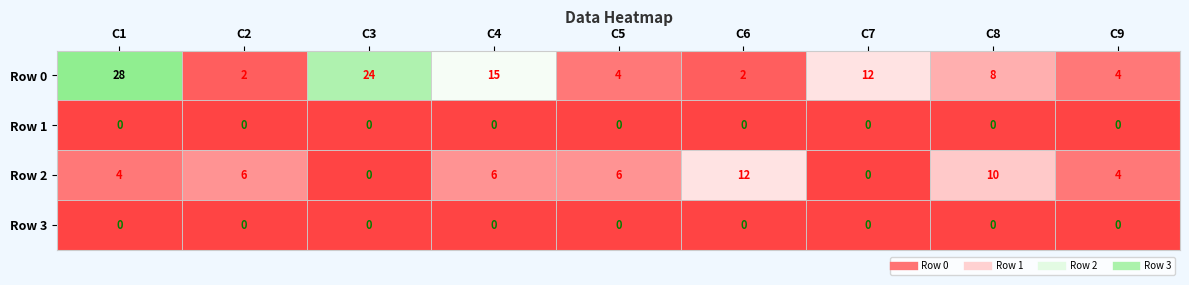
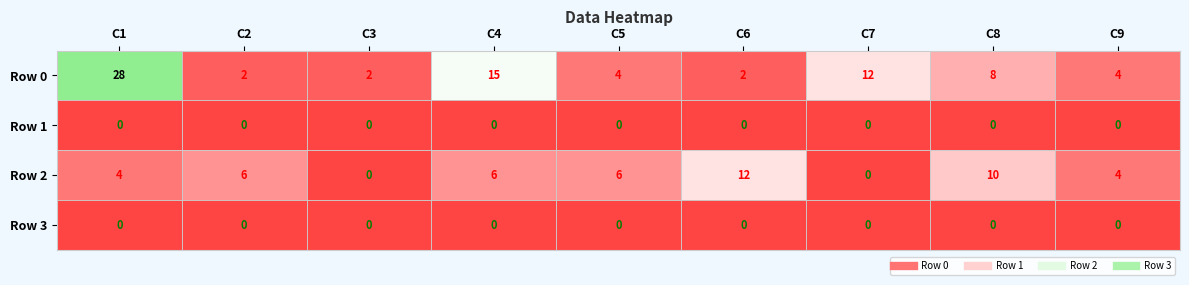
Row 0, C3: 24 -> 2
